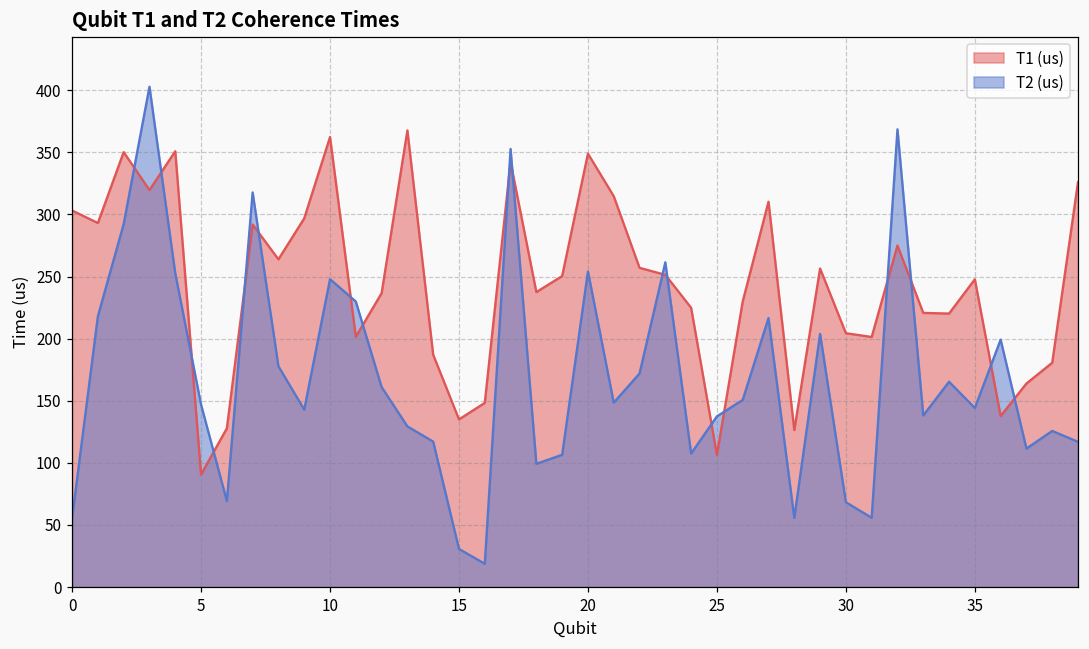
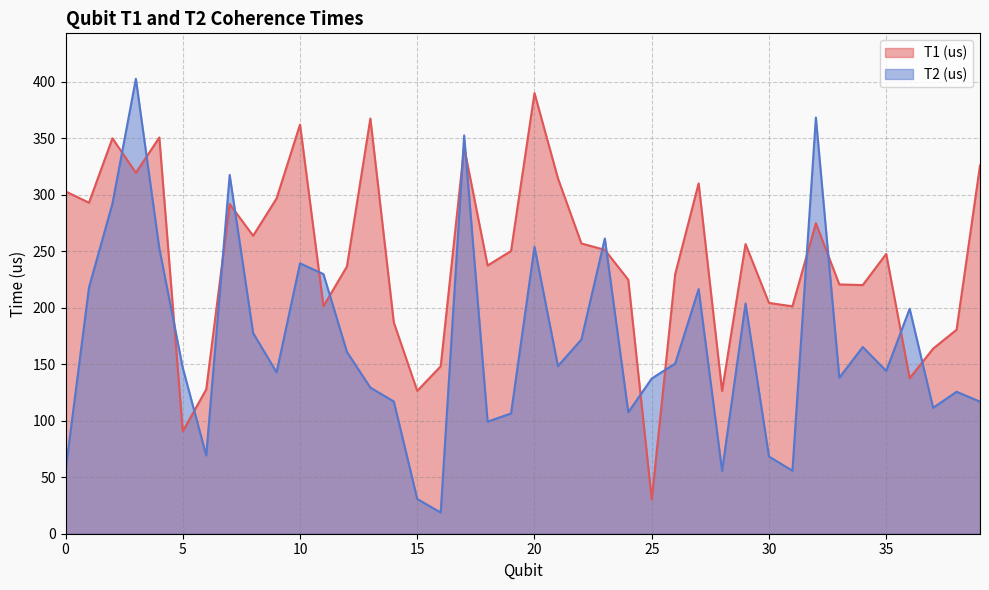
T2 (us), 10: 248 -> 239
T1 (us), 15: 135 -> 127
T1 (us), 20: 349 -> 390
T1 (us), 25: 106 -> 30
